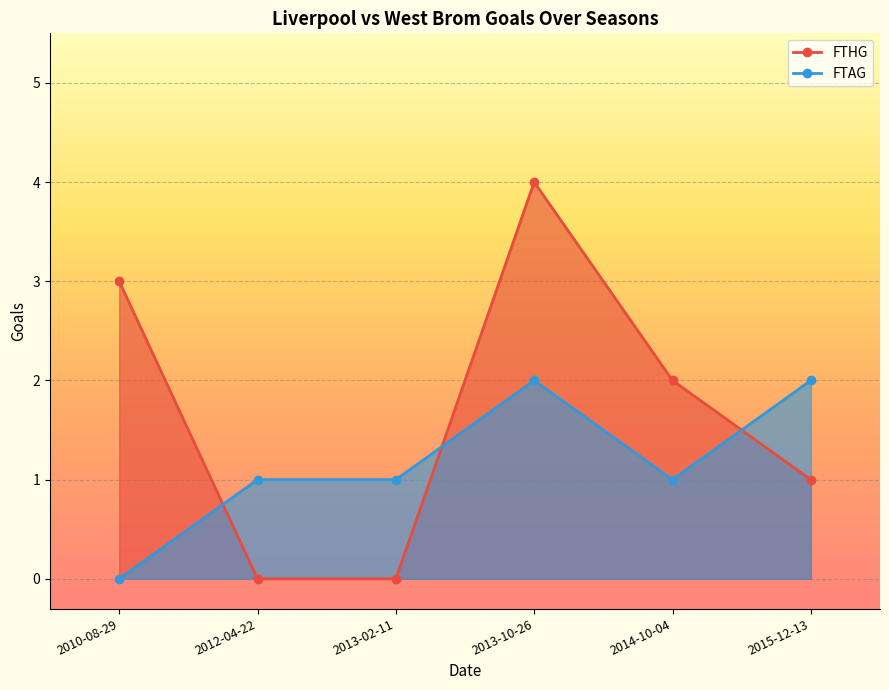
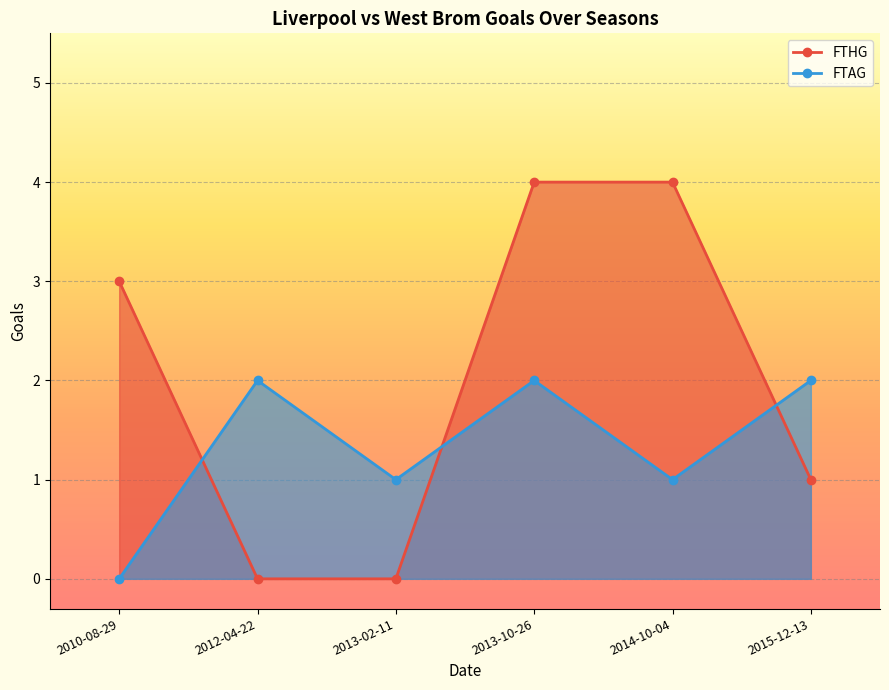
FTAG, 2012-04-22: 1 -> 2
FTHG, 2014-10-04: 2 -> 4
